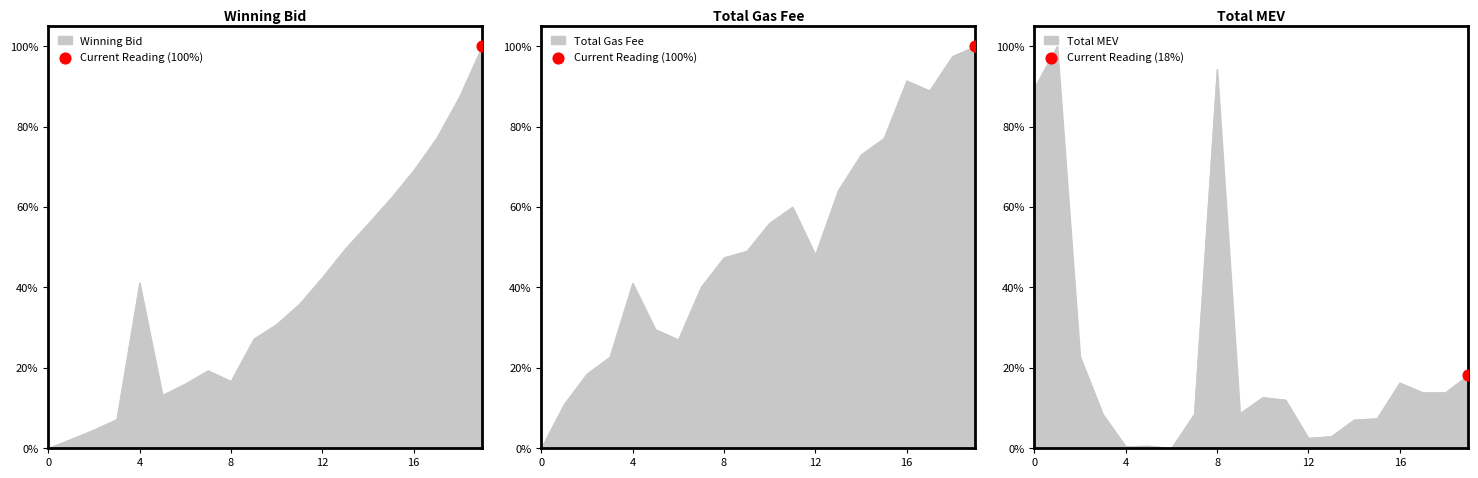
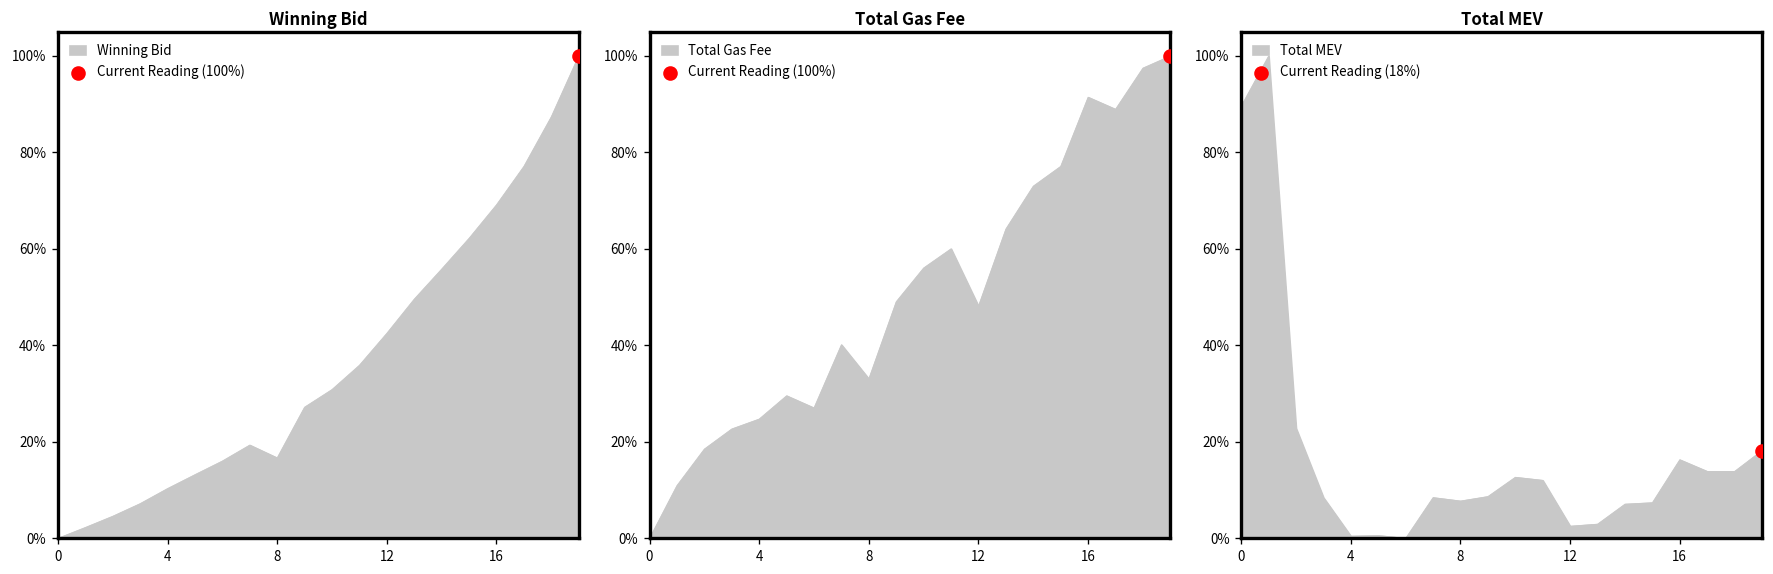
Winning Bid, Winning Bid, 4: 41% -> 10%
Total Gas Fee, Total Gas Fee, 4: 41% -> 25%
Total Gas Fee, Total Gas Fee, 8: 47% -> 33%
Total MEV, Total MEV, 8: 94% -> 8%
